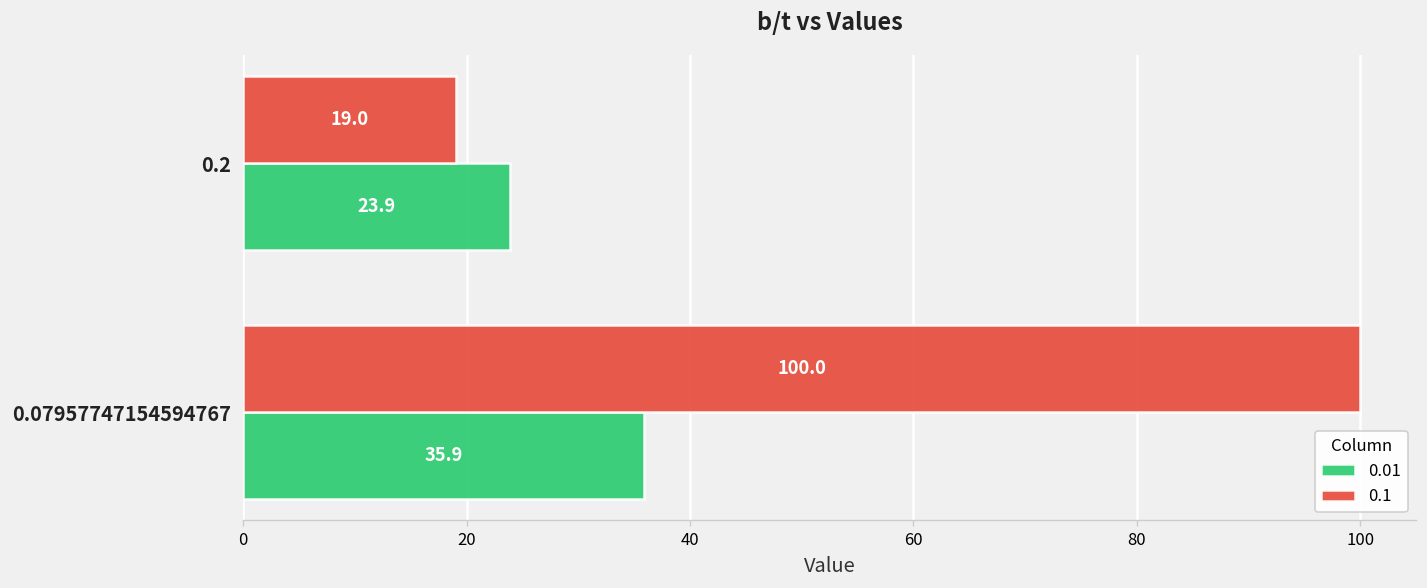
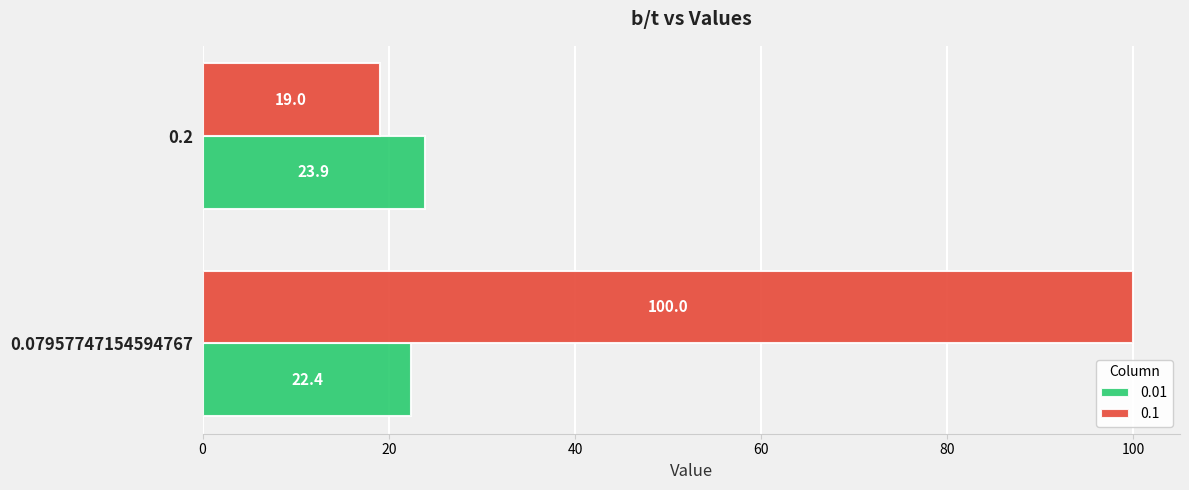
0.01, 0.07957747154594767: 35.9 -> 22.4
